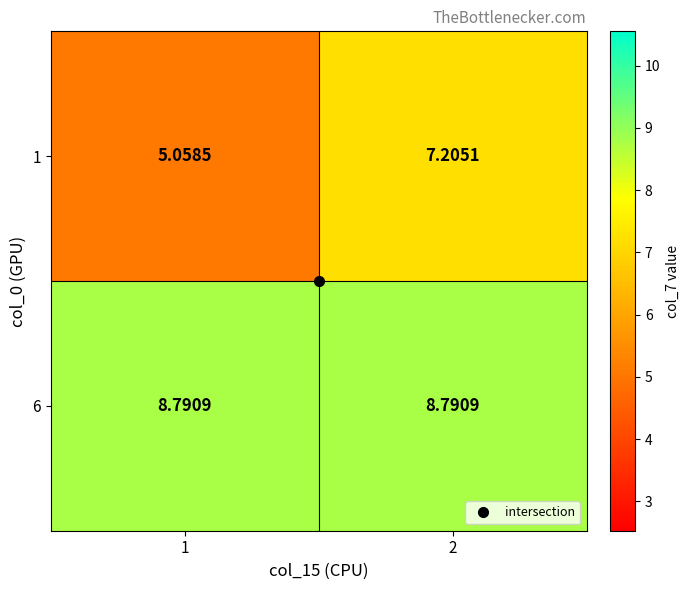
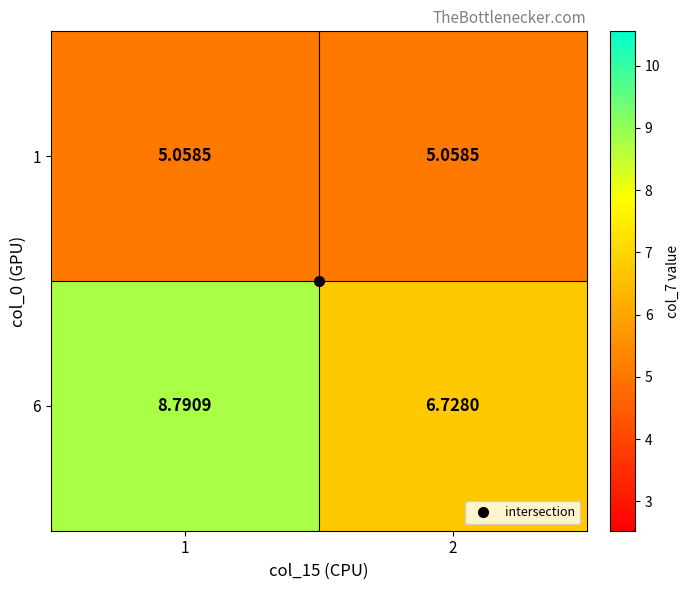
1, 2: 7.2051 -> 5.0585
6, 2: 8.7909 -> 6.7280
